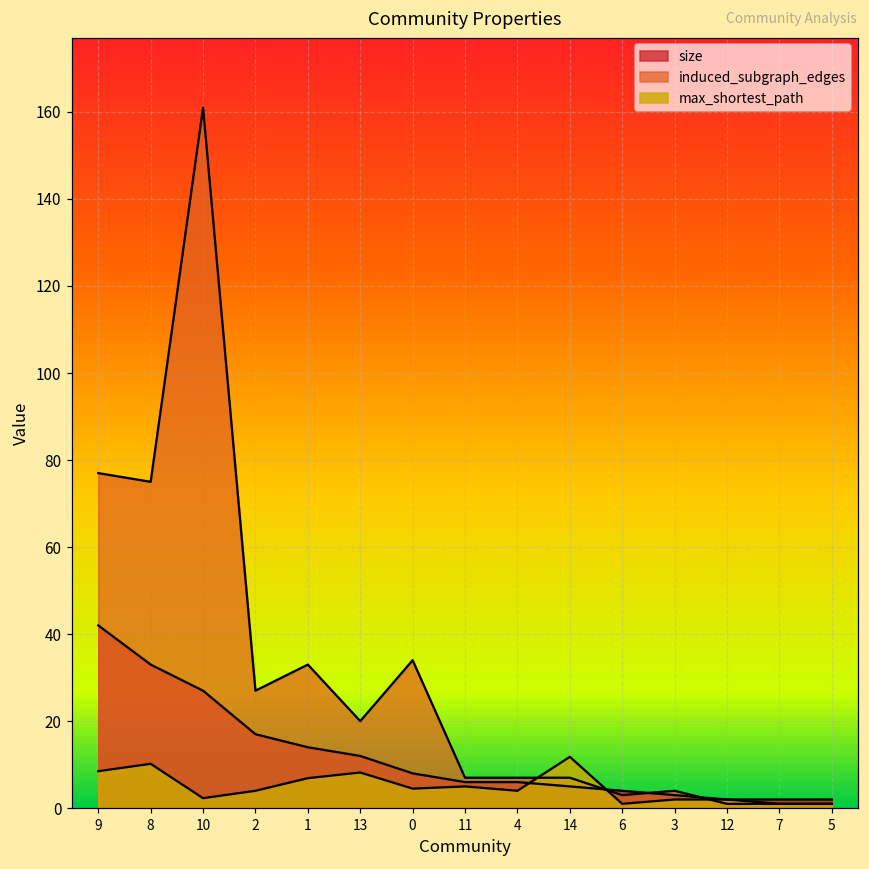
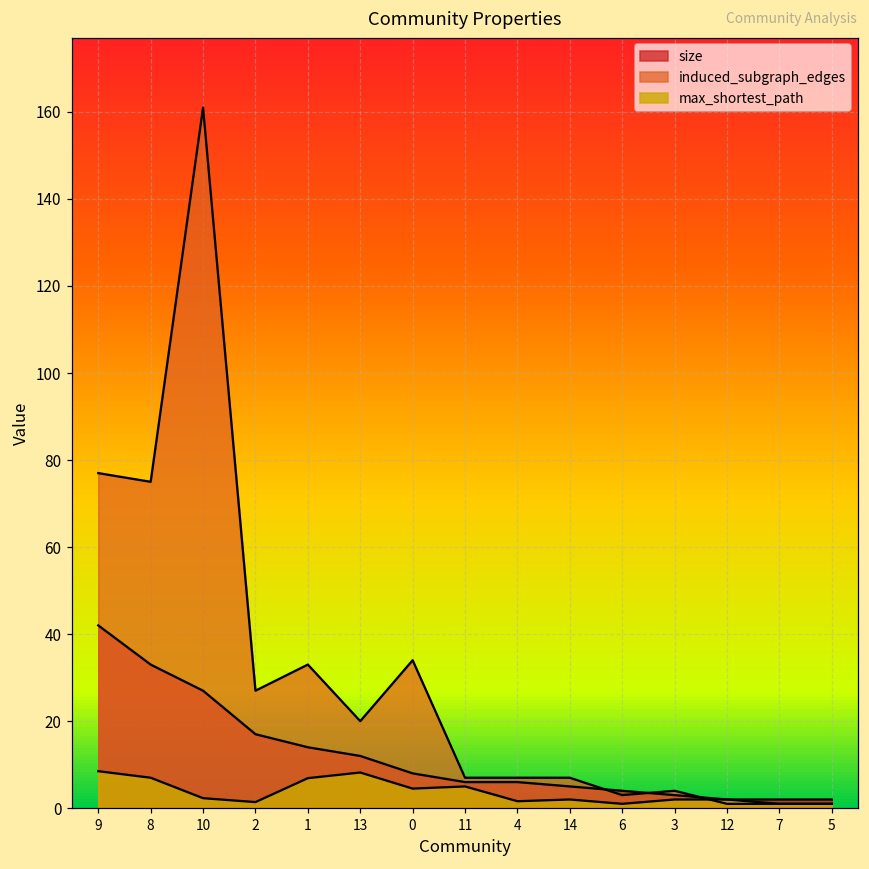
max_shortest_path, 8: 10 -> 7
max_shortest_path, 2: 4 -> 1
max_shortest_path, 4: 4 -> 2
max_shortest_path, 14: 12 -> 2
